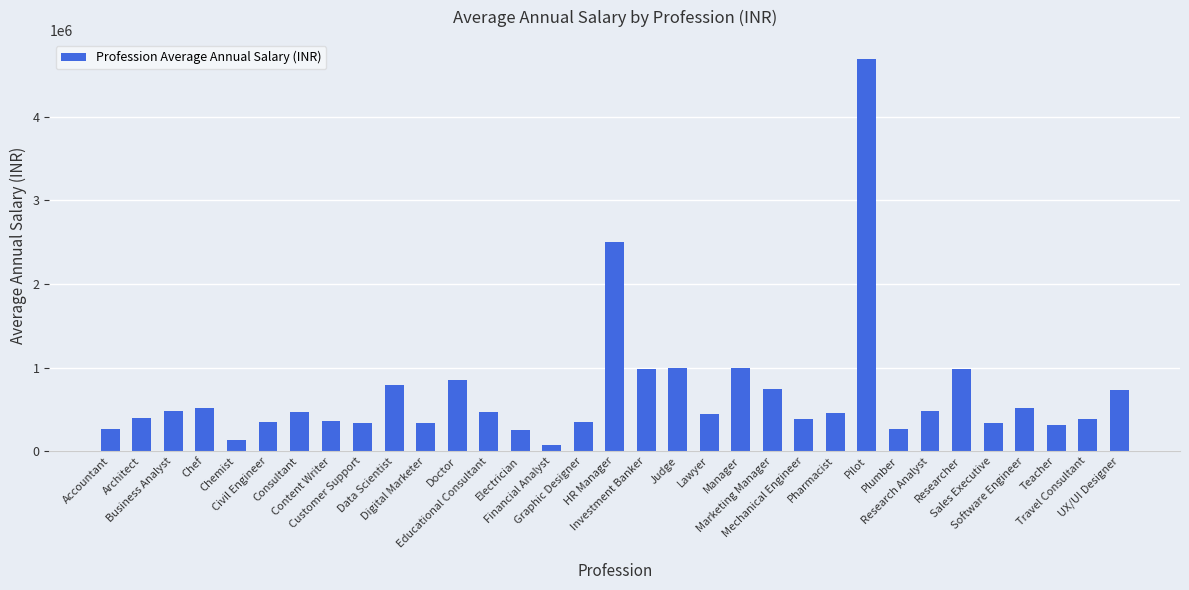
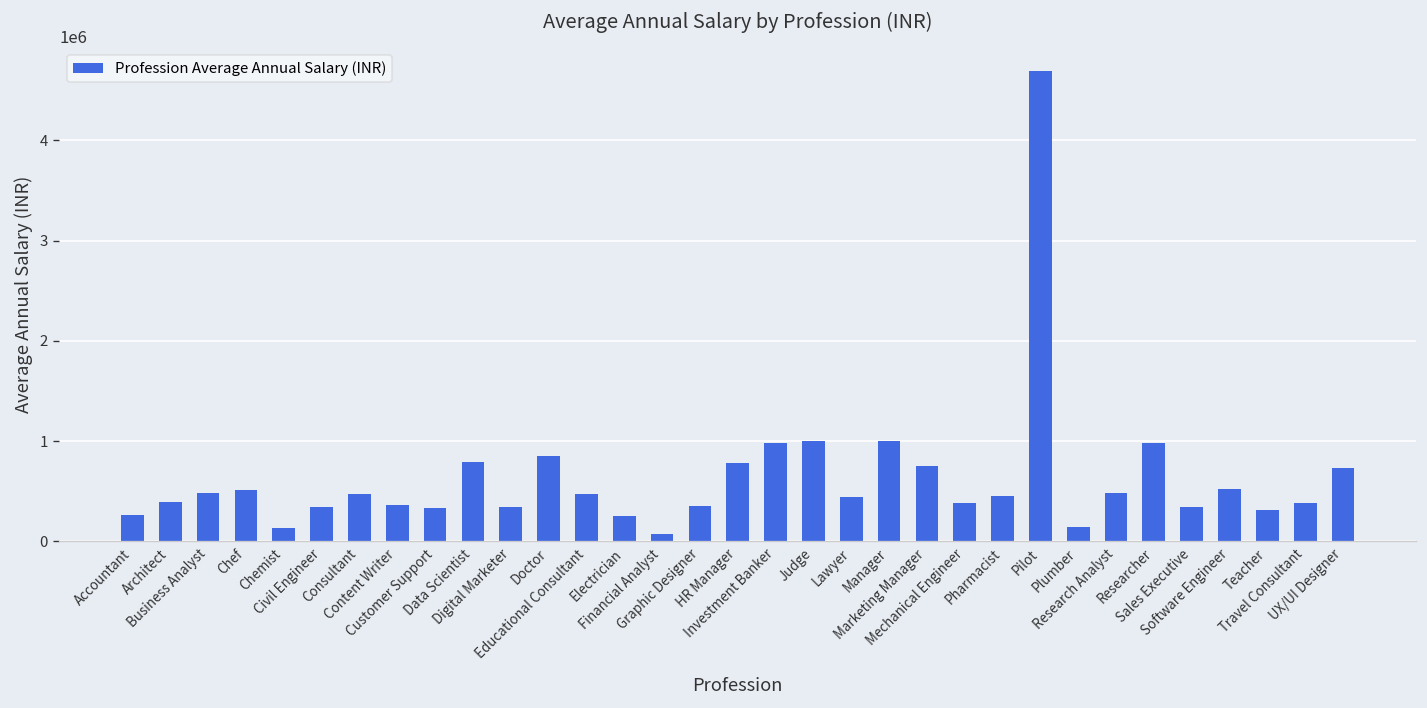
HR Manager: 2500000 -> 800000
Plumber: 300000 -> 100000
